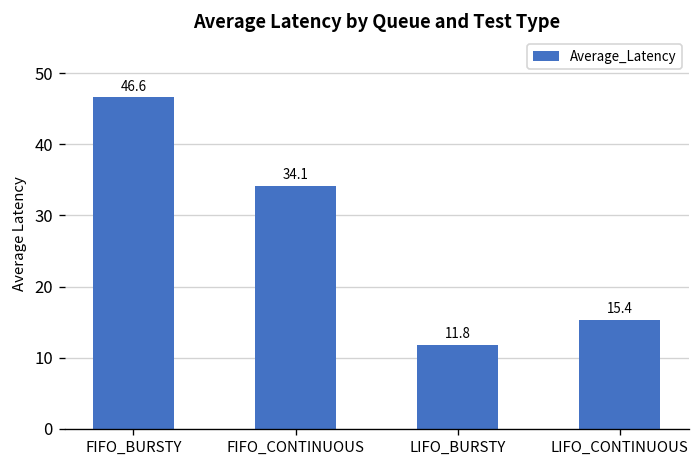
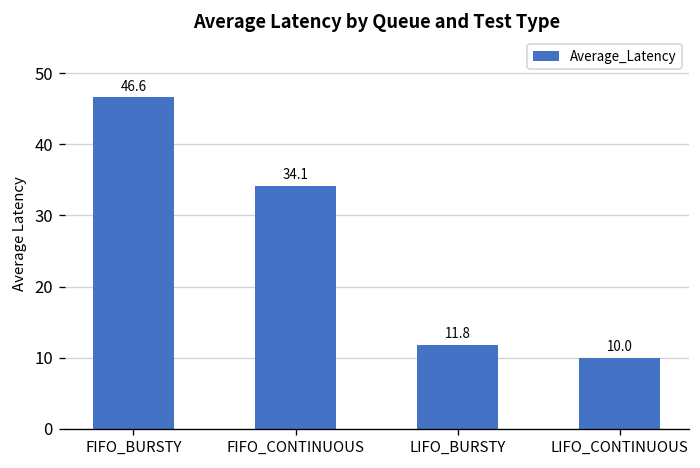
LIFO_CONTINUOUS: 15.4 -> 10.0
